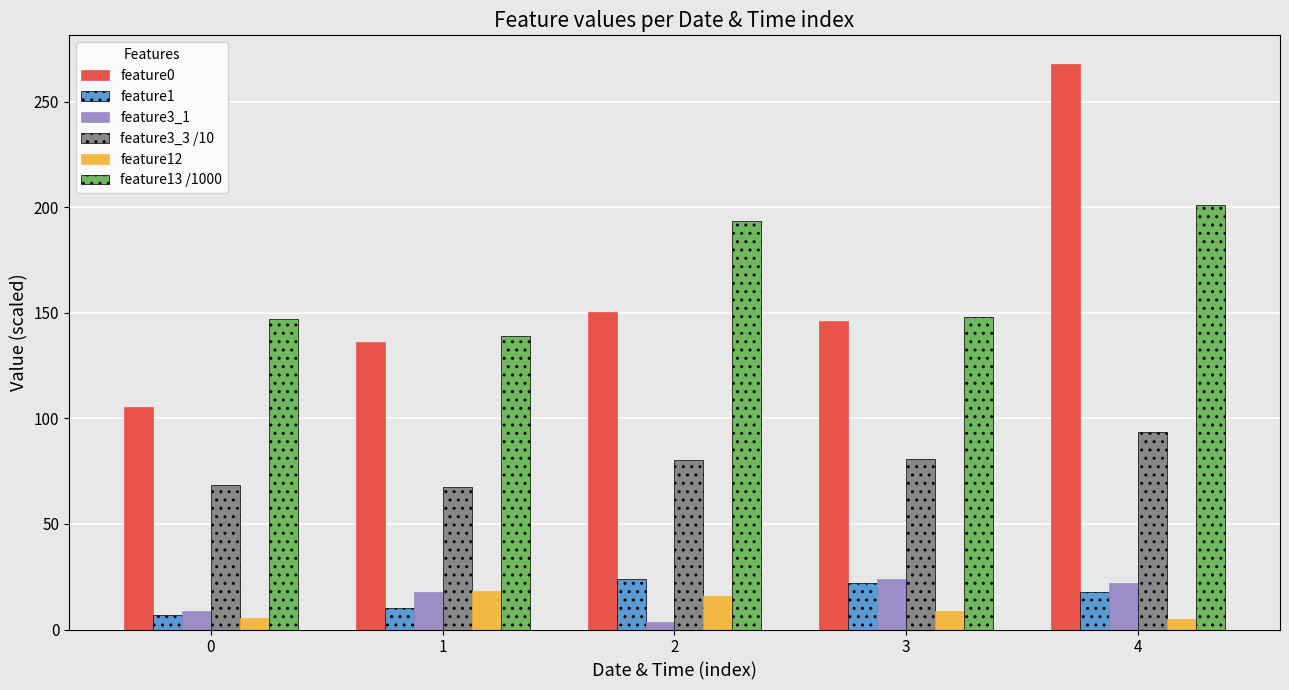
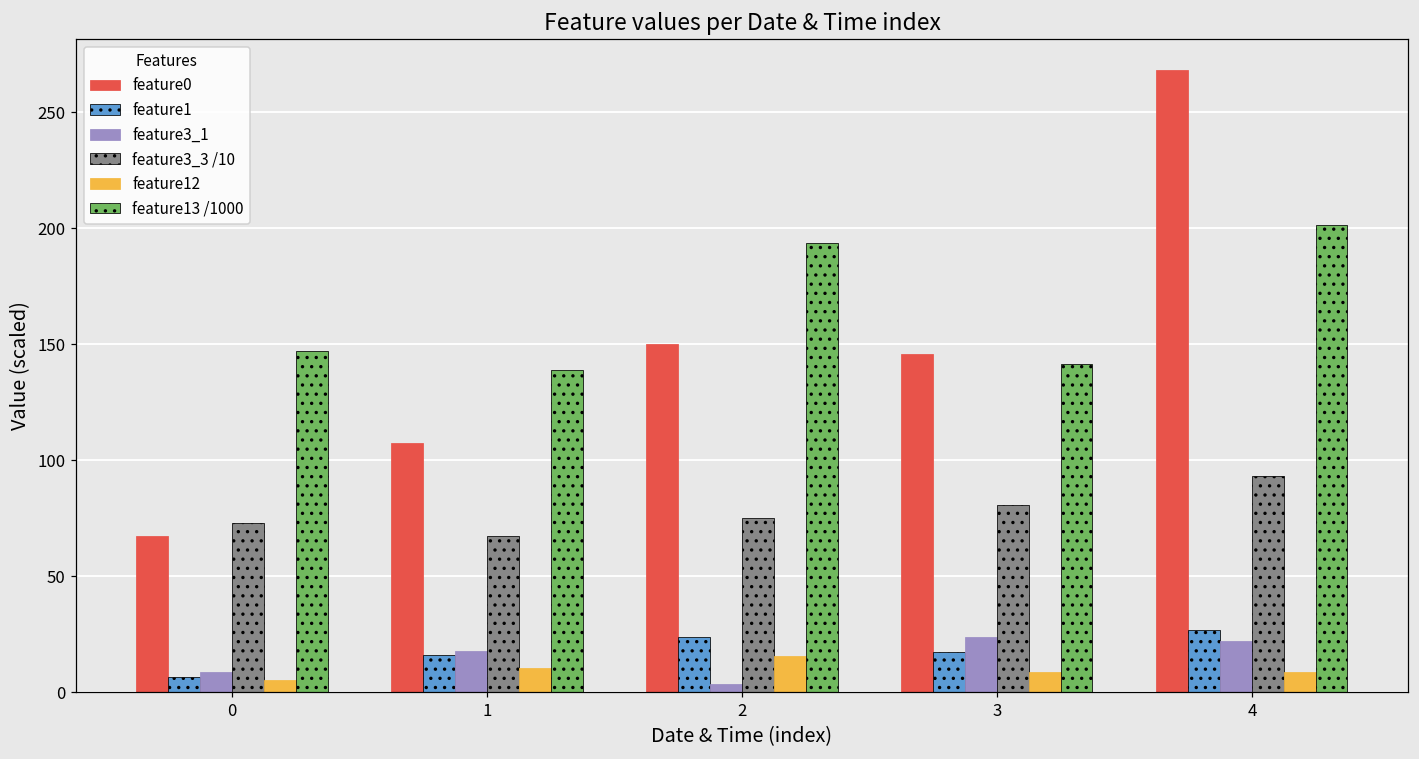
feature0, 0: 105 -> 67
feature3_3 /10, 0: 68 -> 73
feature0, 1: 136 -> 108
feature1, 1: 10 -> 16
feature12, 1: 18 -> 11
feature3_3 /10, 2: 81 -> 75
feature1, 3: 22 -> 18
feature13 /1000, 3: 148 -> 141
feature1, 4: 18 -> 27
feature12, 4: 5 -> 9
